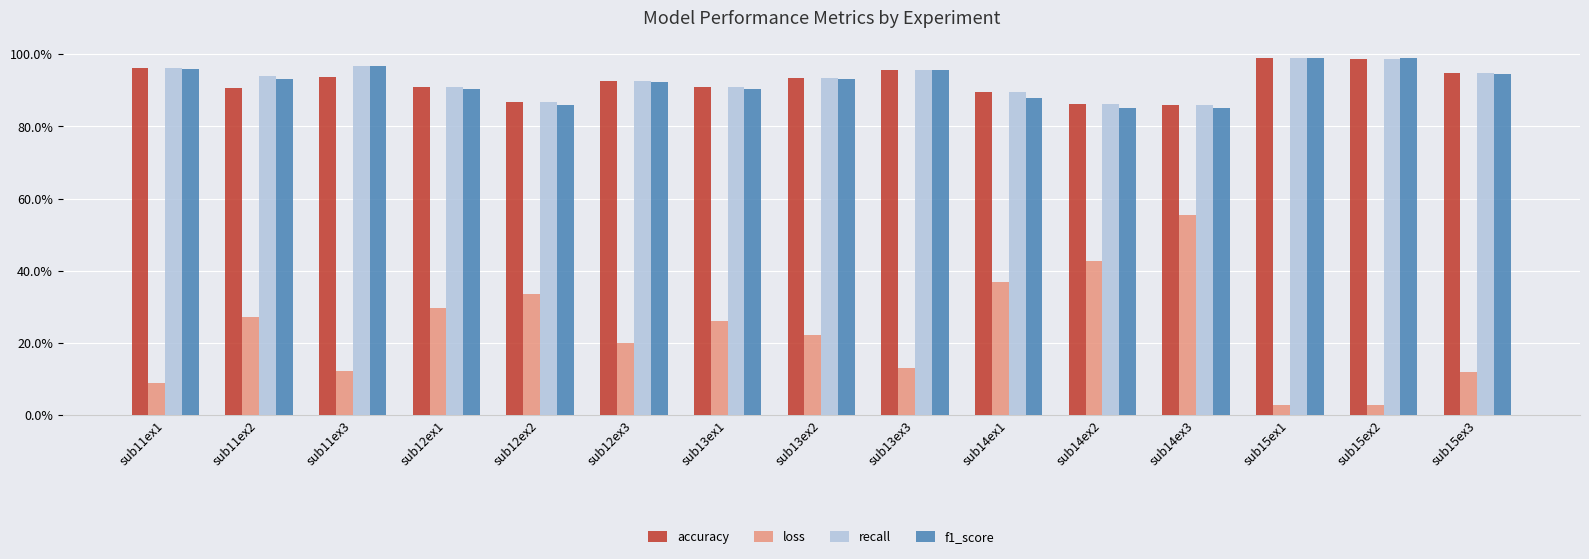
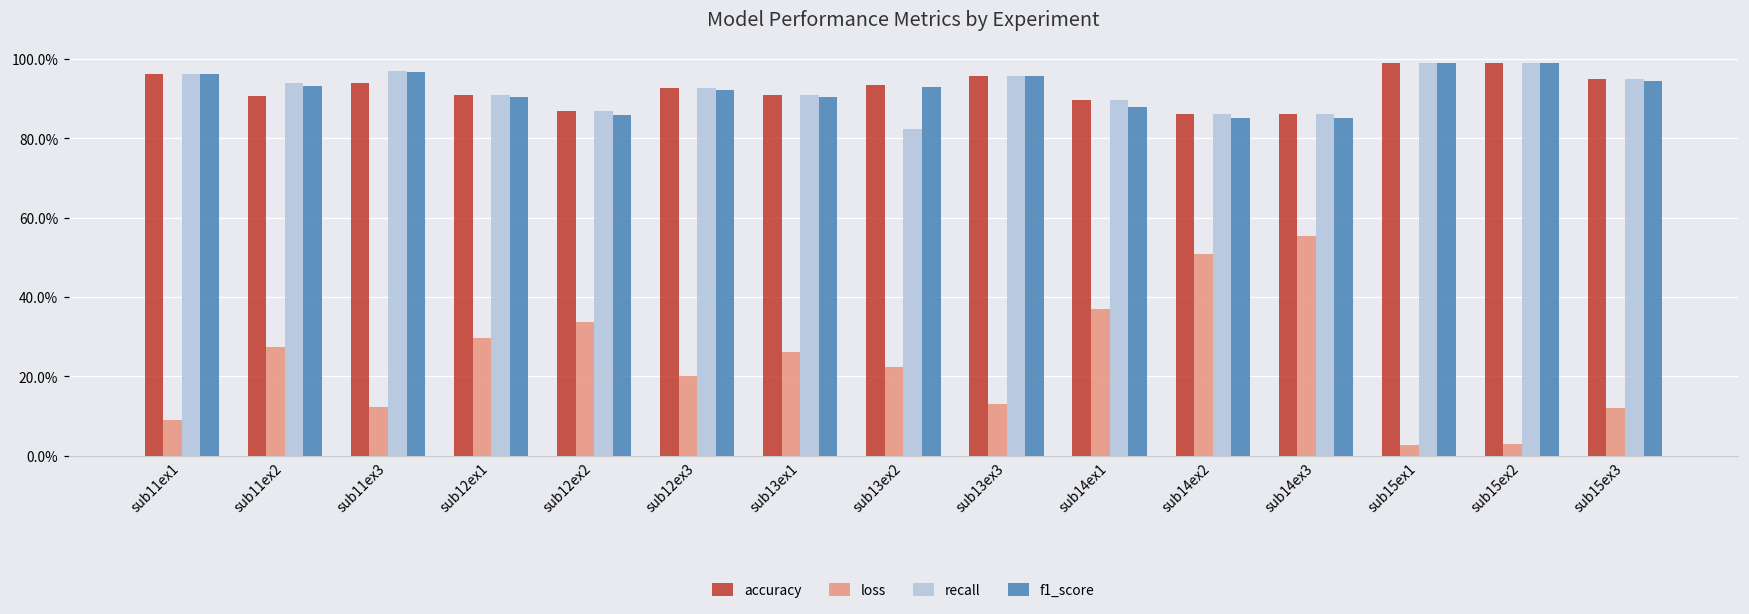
recall, sub13ex2: 93% -> 82%
loss, sub14ex2: 43% -> 51%
